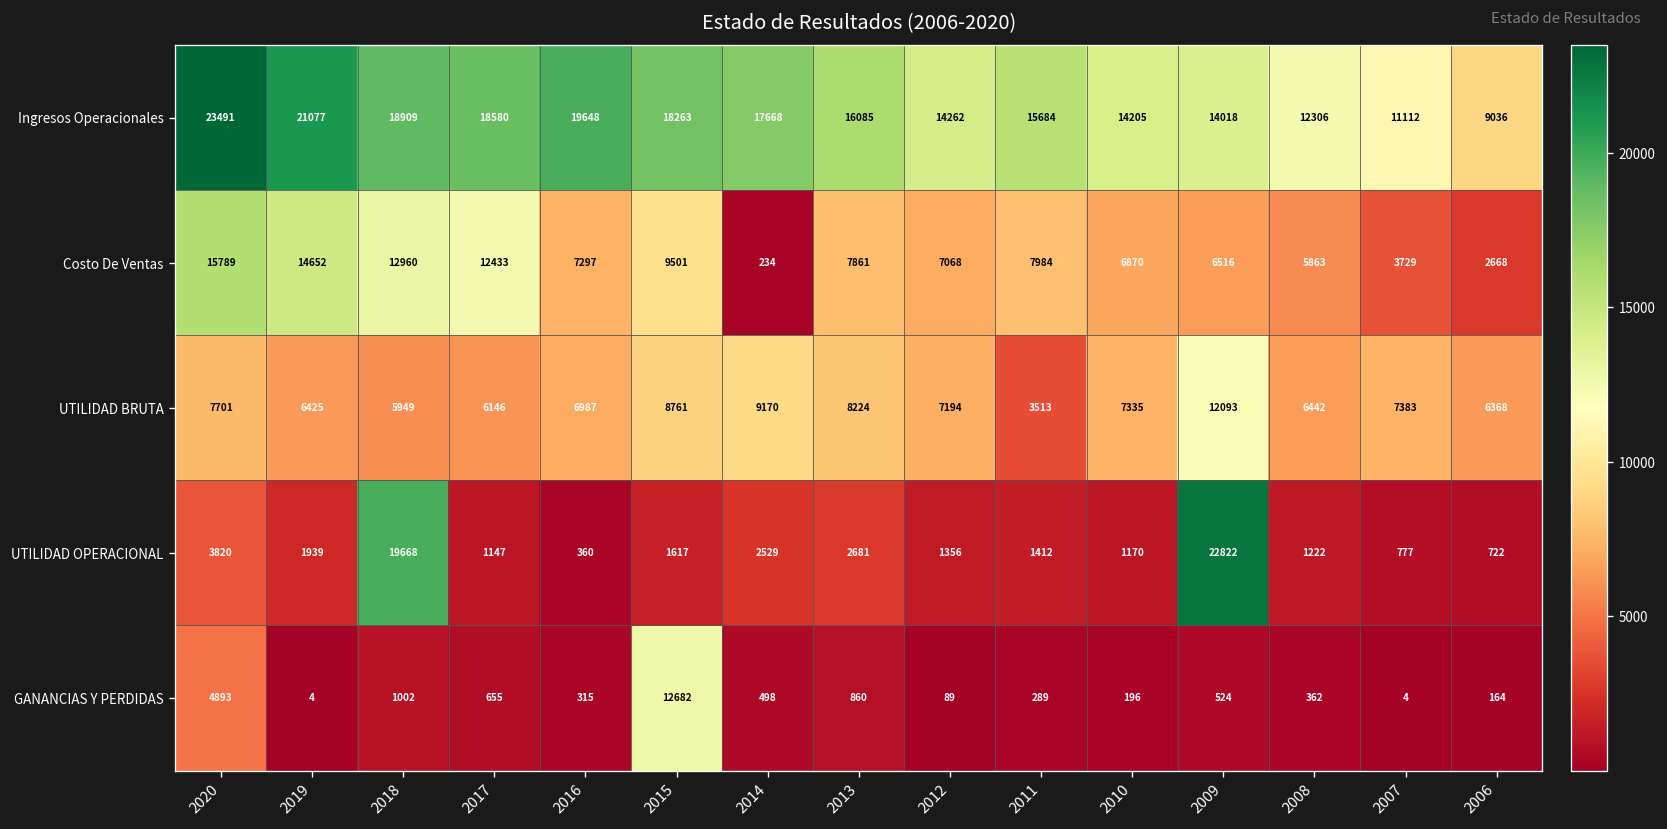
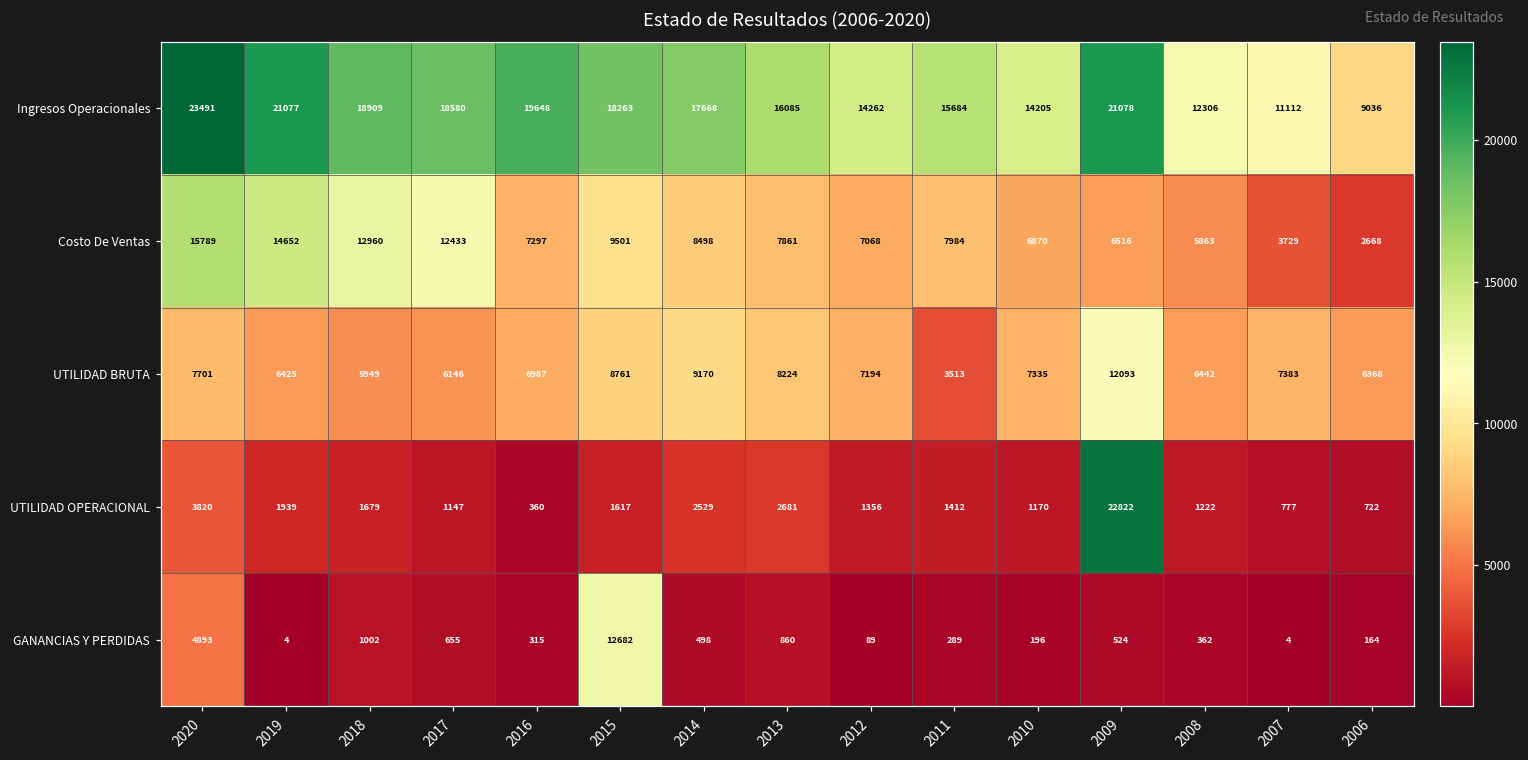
Ingresos Operacionales, 2009: 14018 -> 21078
Costo De Ventas, 2014: 234 -> 8498
UTILIDAD OPERACIONAL, 2018: 19668 -> 1679
